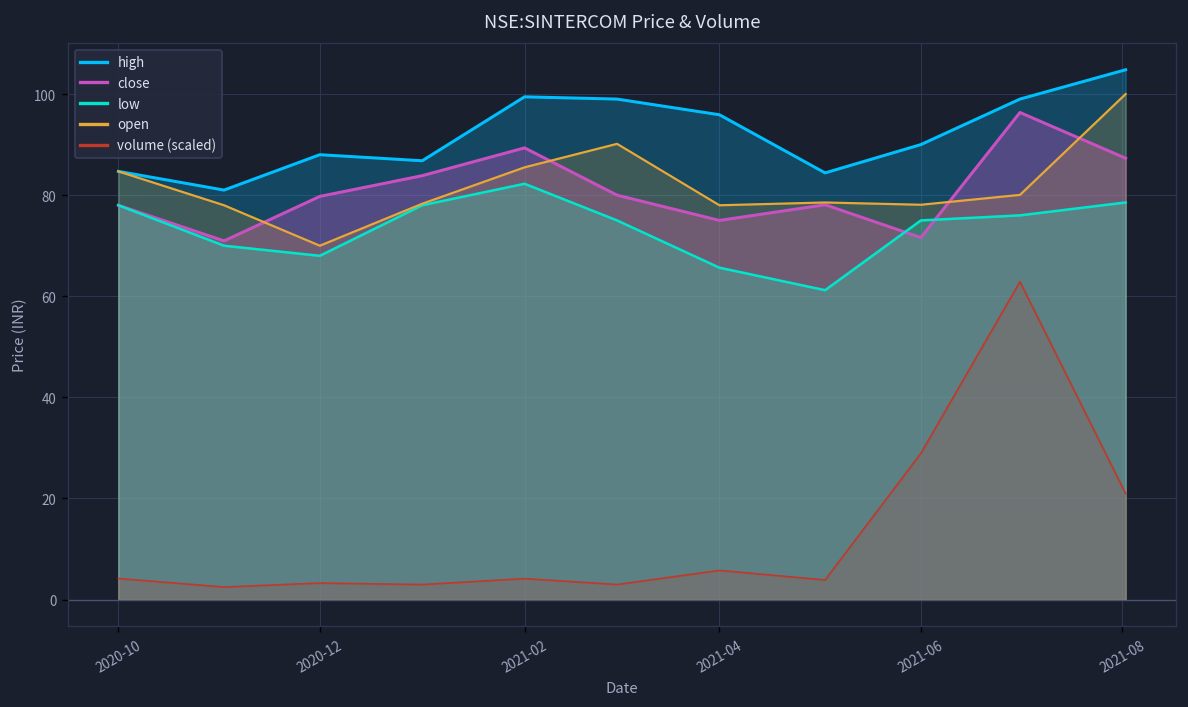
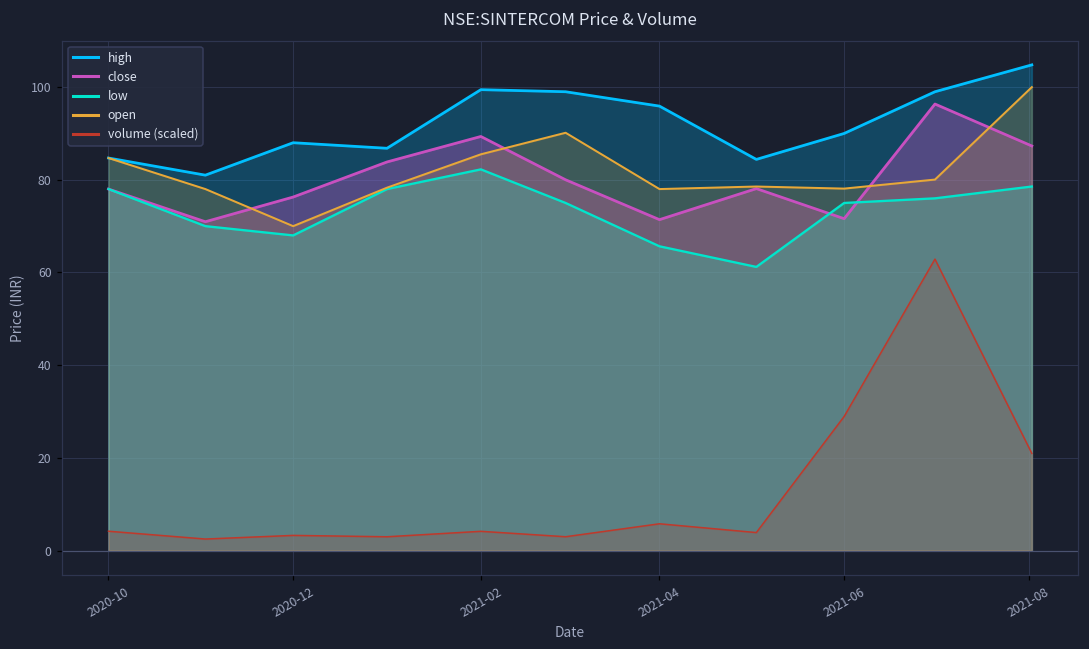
close, 2020-12: 80 -> 76
close, 2021-04: 75 -> 71
